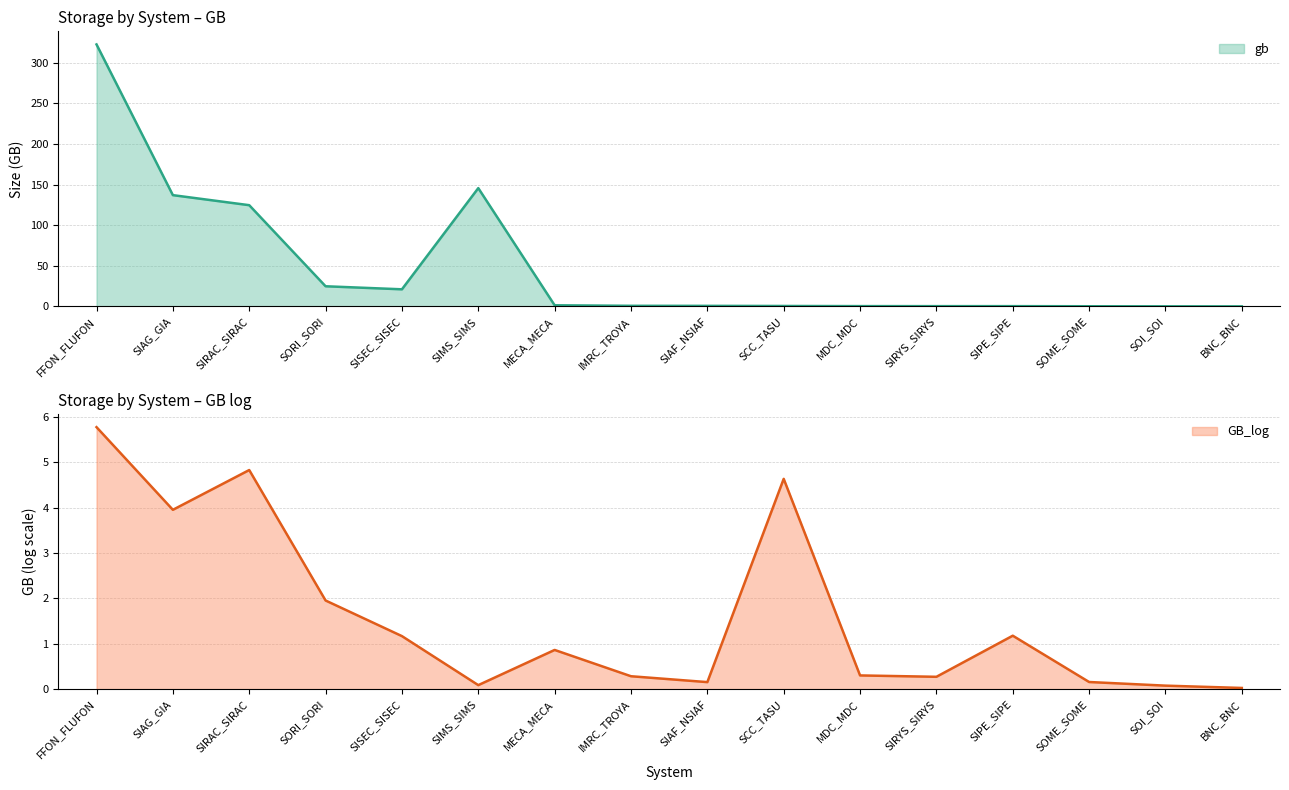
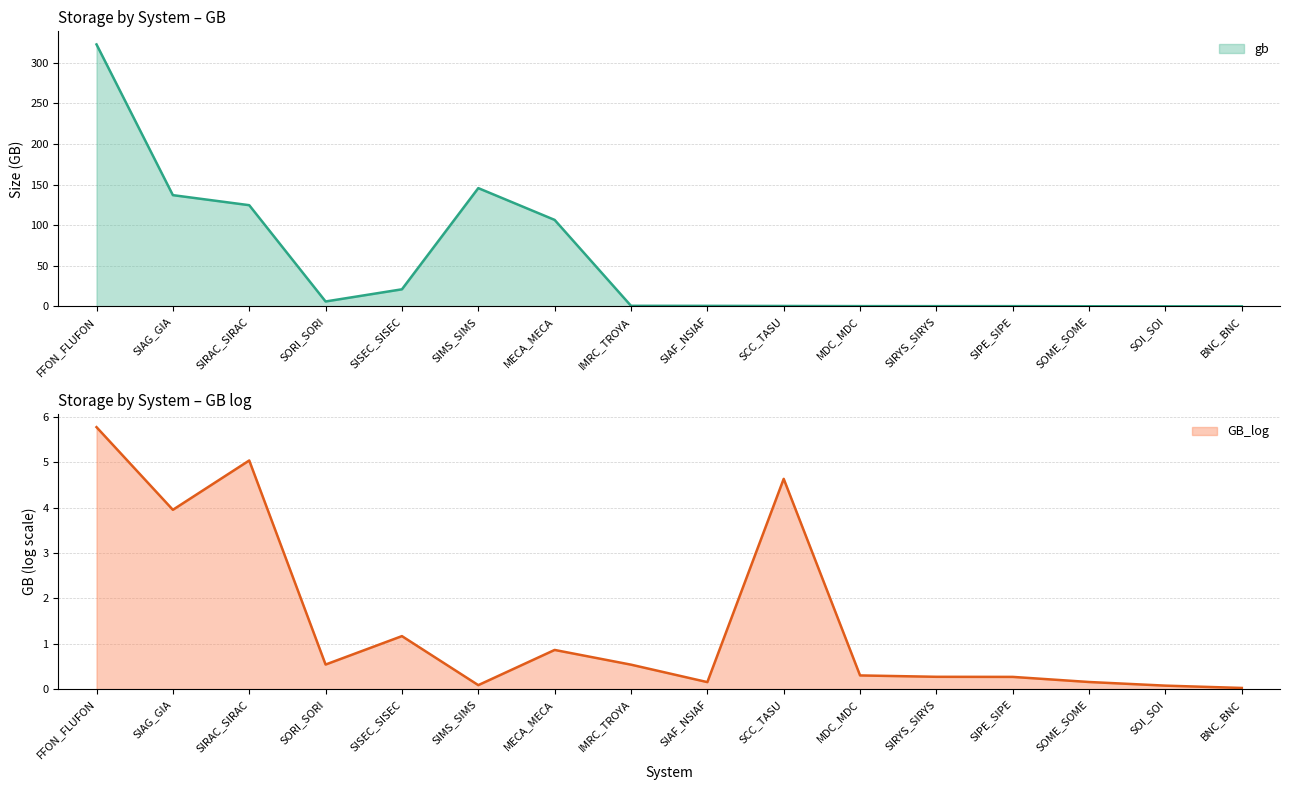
Storage by System – GB, SORI_SORI: 20 -> 10
Storage by System – GB, MECA_MECA: 0 -> 110
Storage by System – GB log, SIRAC_SIRAC: 4.8 -> 5.0
Storage by System – GB log, SORI_SORI: 2.0 -> 0.5
Storage by System – GB log, IMRC_TROYA: 0.3 -> 0.5
Storage by System – GB log, SIPE_SIPE: 1.2 -> 0.3
